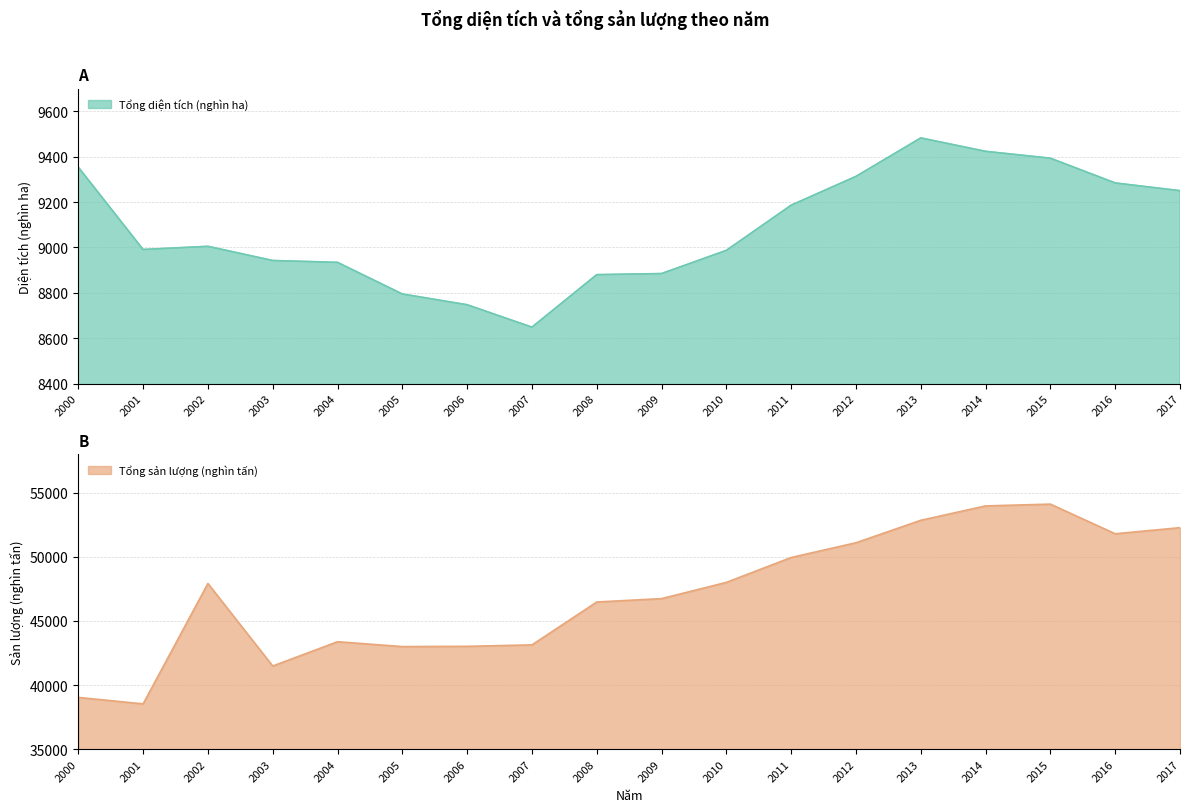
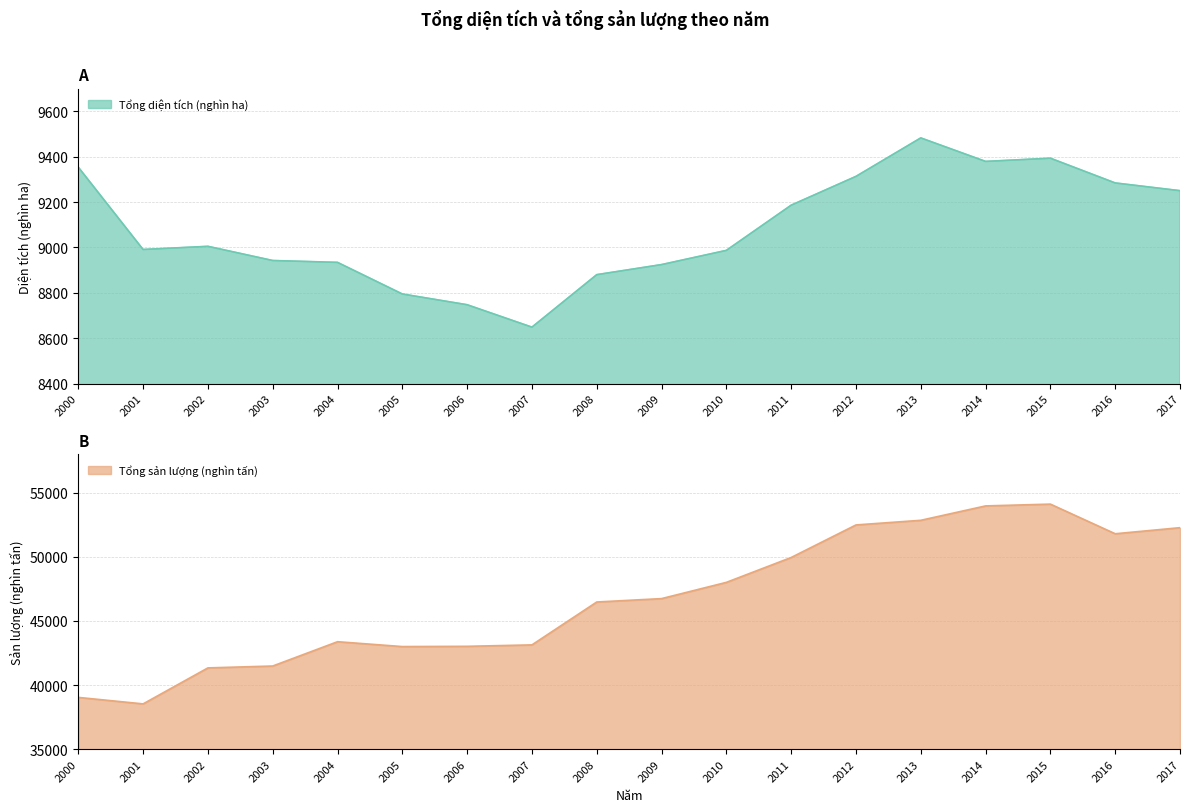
A, 2009: 8890 -> 8920
A, 2014: 9420 -> 9380
B, 2002: 47900 -> 41300
B, 2012: 51100 -> 52500
